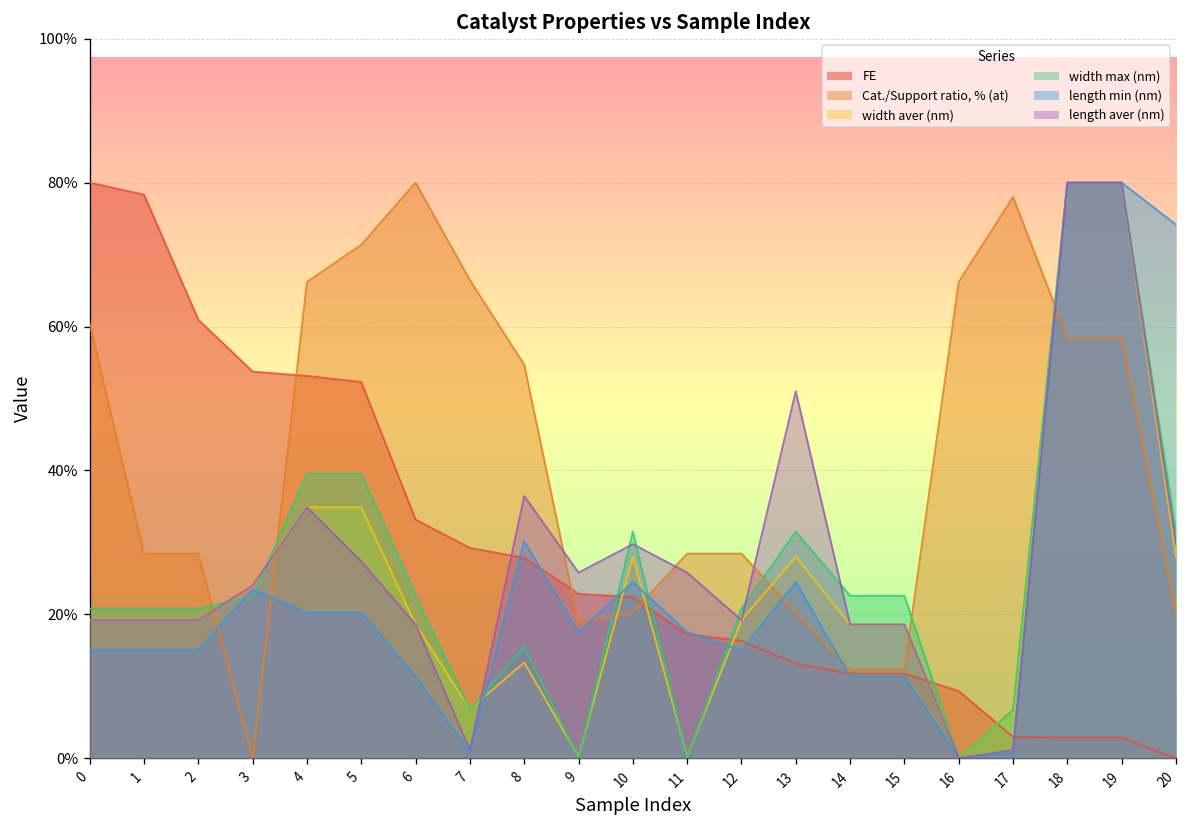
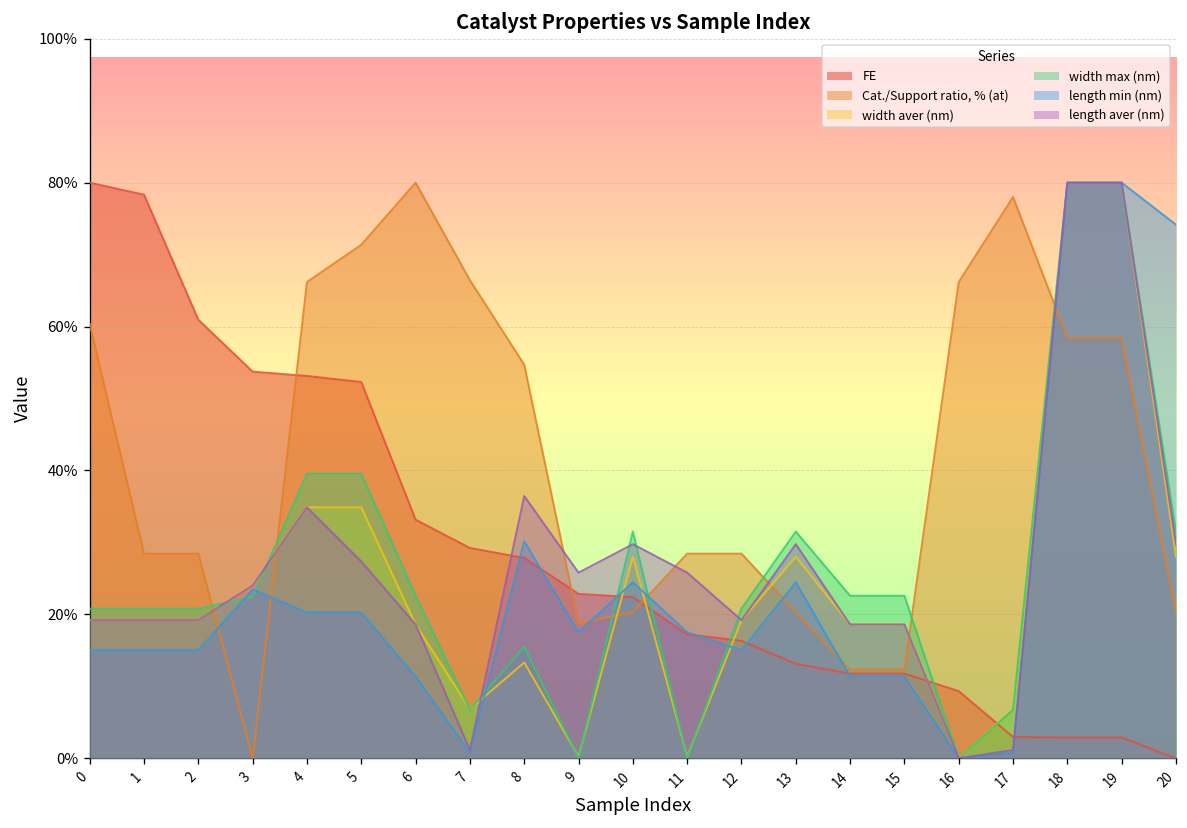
length aver (nm), 13: 51% -> 30%
